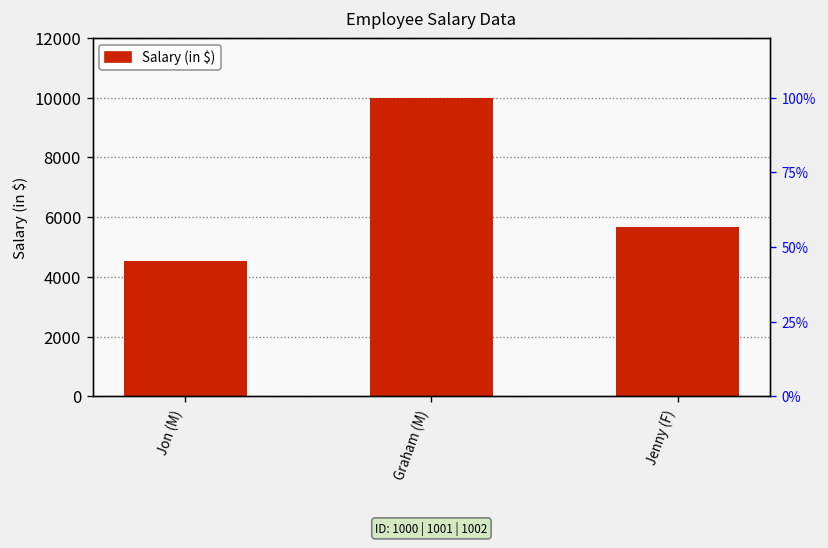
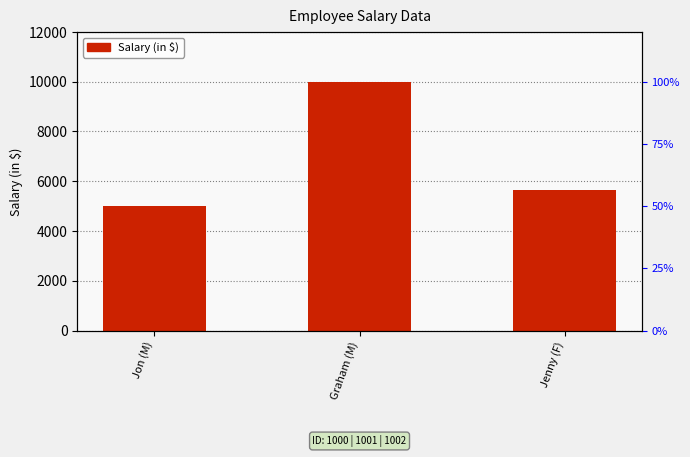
Jon (M): 4500 -> 5000
